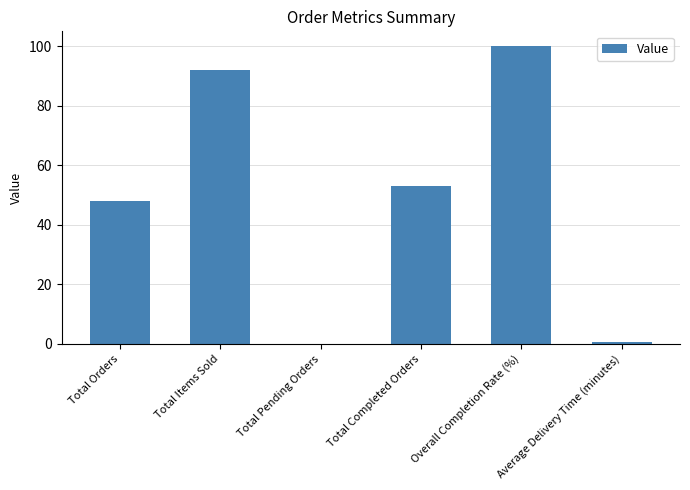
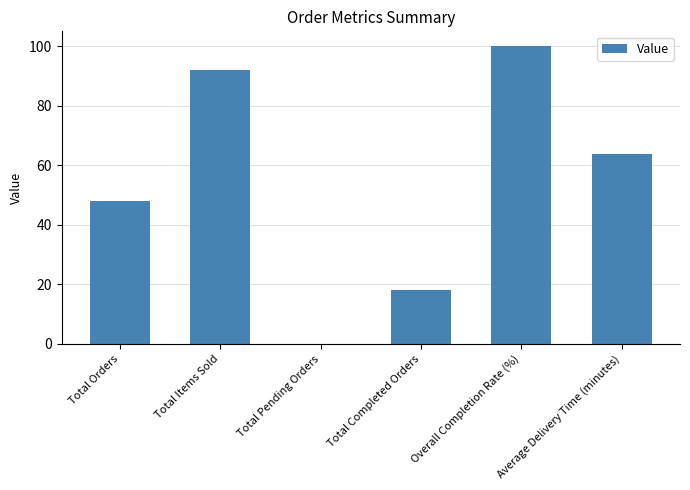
Total Completed Orders: 53 -> 18
Average Delivery Time (minutes): 1 -> 64
